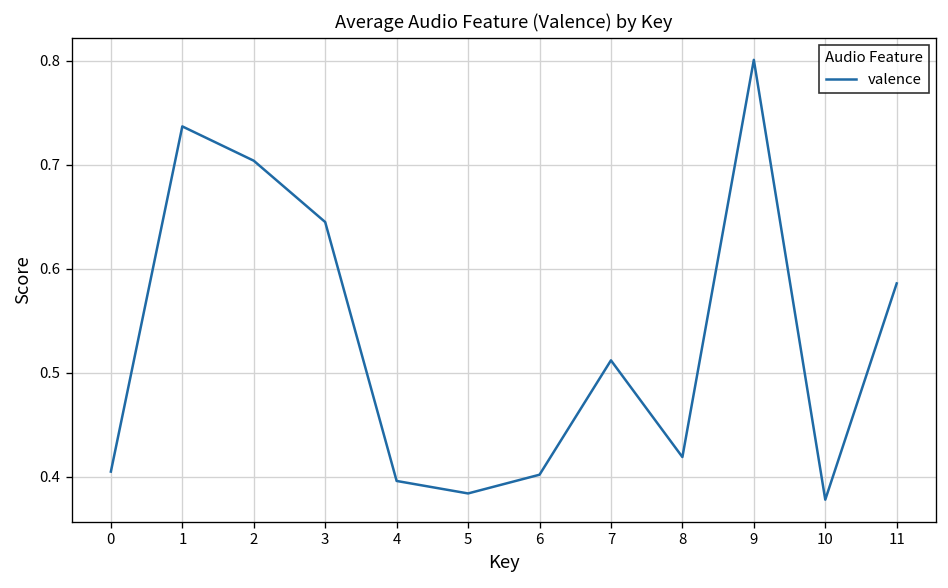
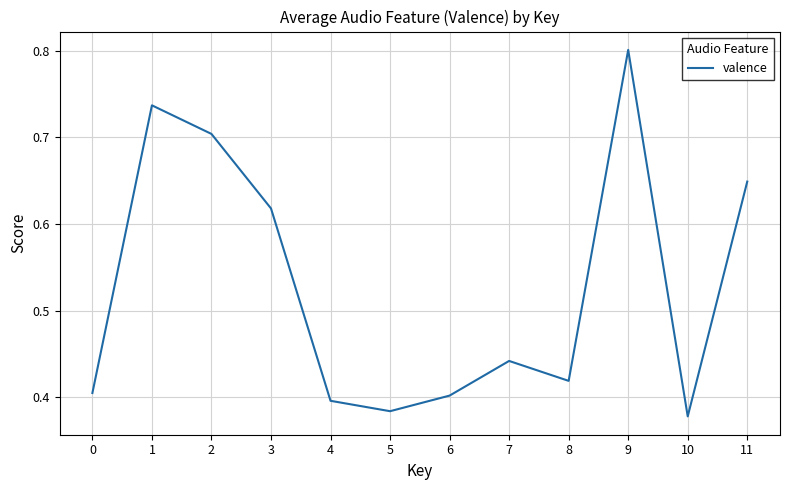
3: 0.65 -> 0.62
7: 0.51 -> 0.44
11: 0.59 -> 0.65
